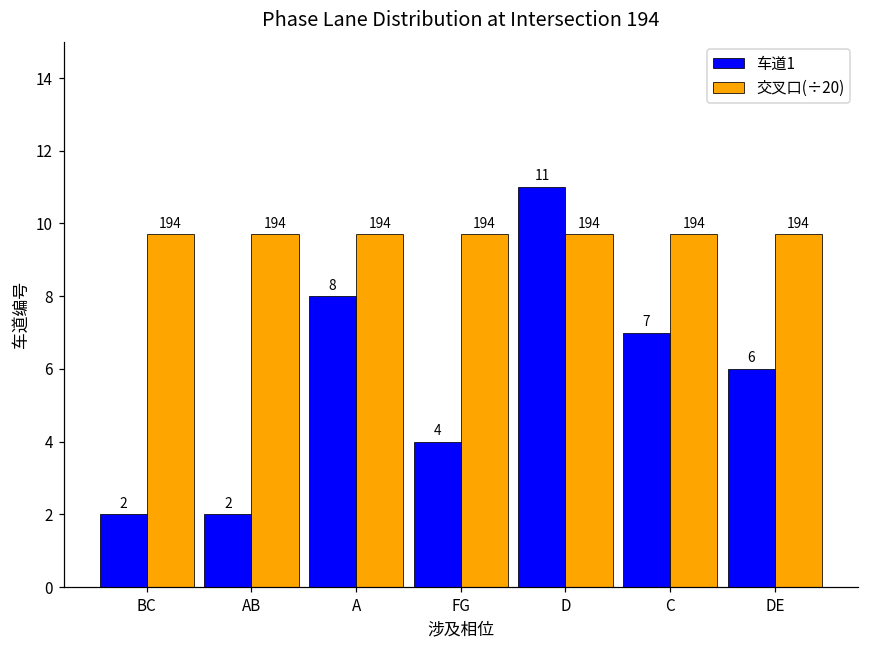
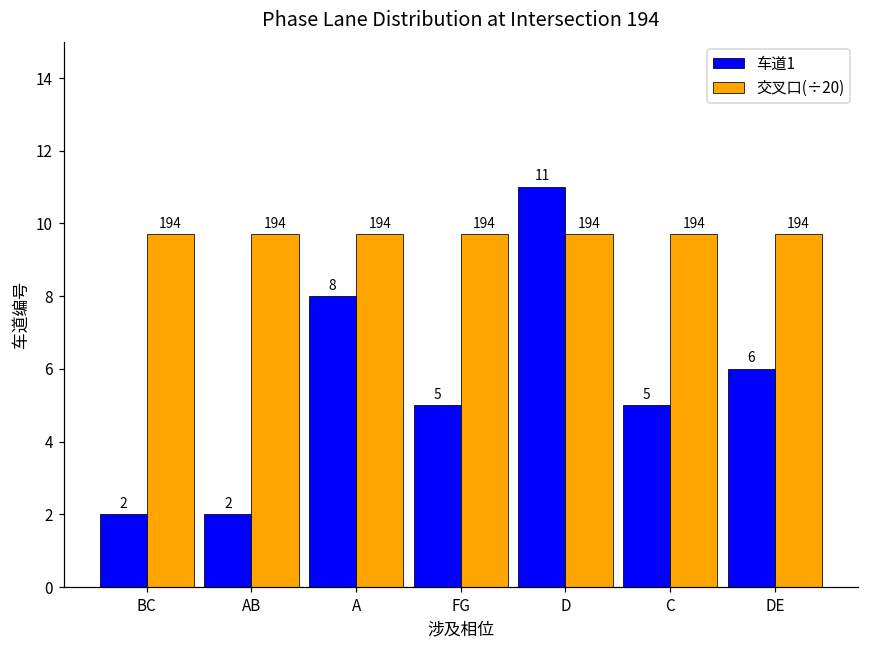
车道1, FG: 4 -> 5
车道1, C: 7 -> 5
